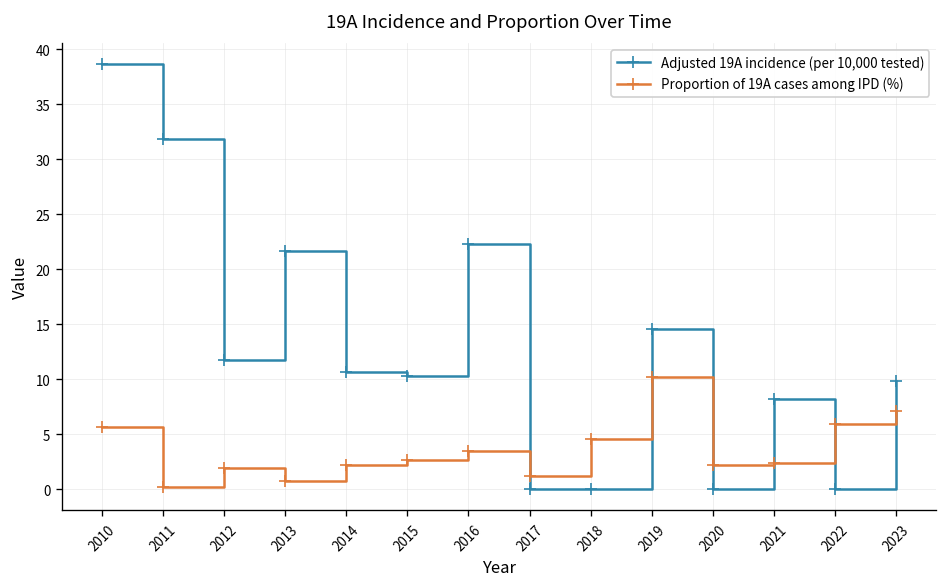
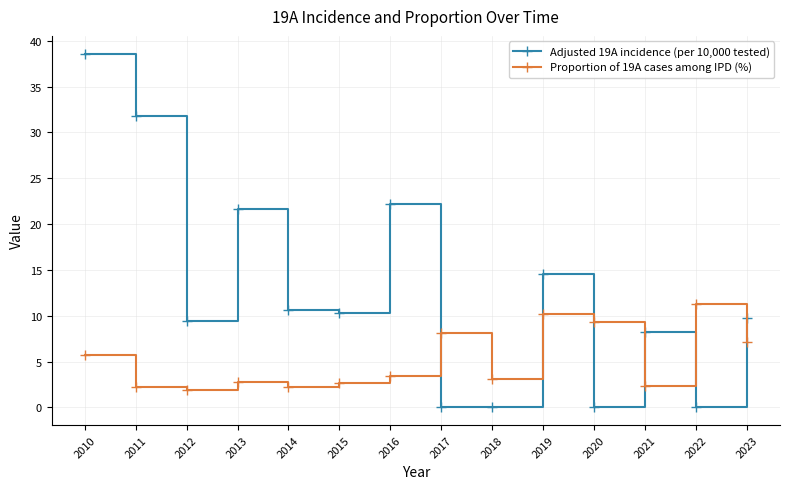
Proportion of 19A cases among IPD (%), 2011: 0 -> 2
Adjusted 19A incidence (per 10,000 tested), 2012: 12 -> 9
Proportion of 19A cases among IPD (%), 2013: 1 -> 3
Proportion of 19A cases among IPD (%), 2017: 1 -> 8
Proportion of 19A cases among IPD (%), 2018: 5 -> 3
Proportion of 19A cases among IPD (%), 2020: 2 -> 9
Proportion of 19A cases among IPD (%), 2022: 6 -> 11
